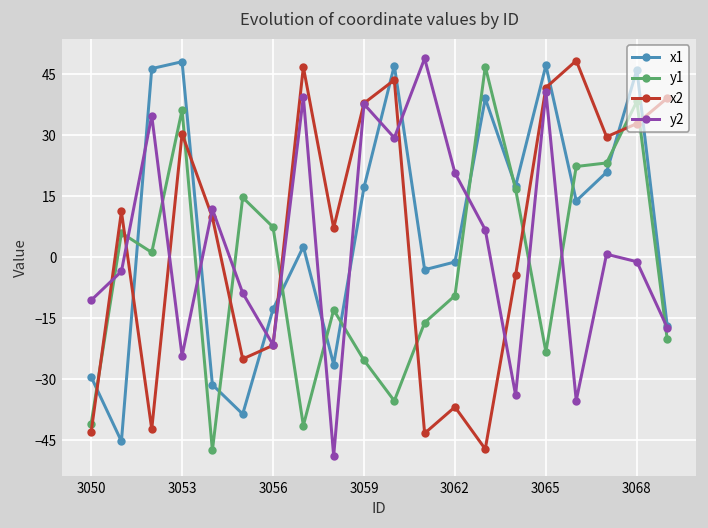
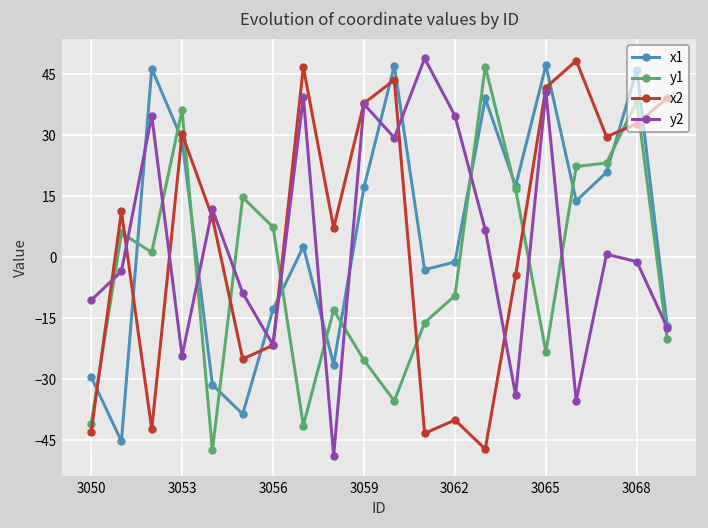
x1, 3053: 48 -> 29
x2, 3062: -37 -> -40
y2, 3062: 21 -> 35
